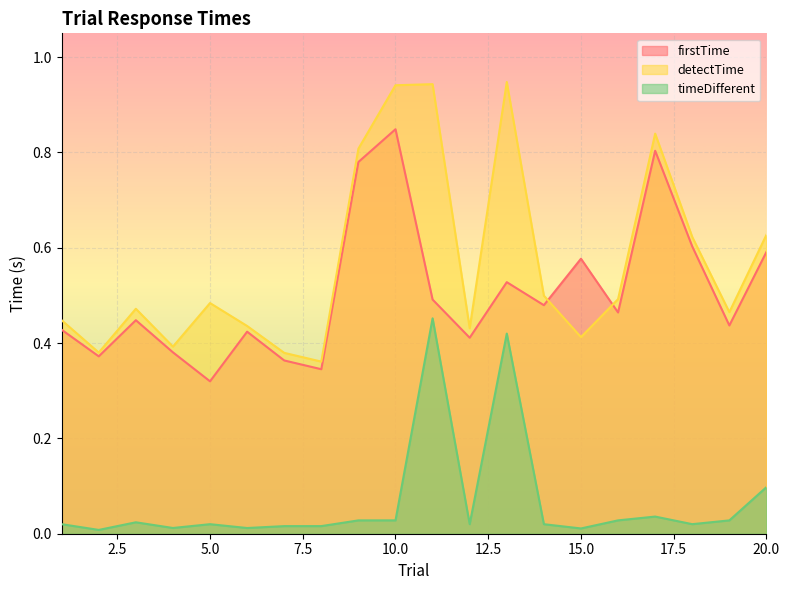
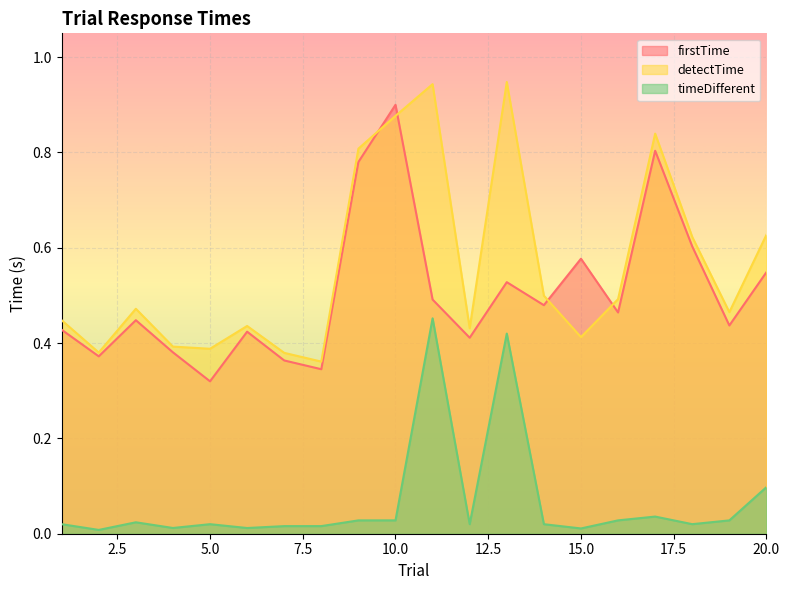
detectTime, 5.0: 0.48 -> 0.39
firstTime, 10.0: 0.85 -> 0.90
detectTime, 10.0: 0.94 -> 0.88
firstTime, 20.0: 0.59 -> 0.55
